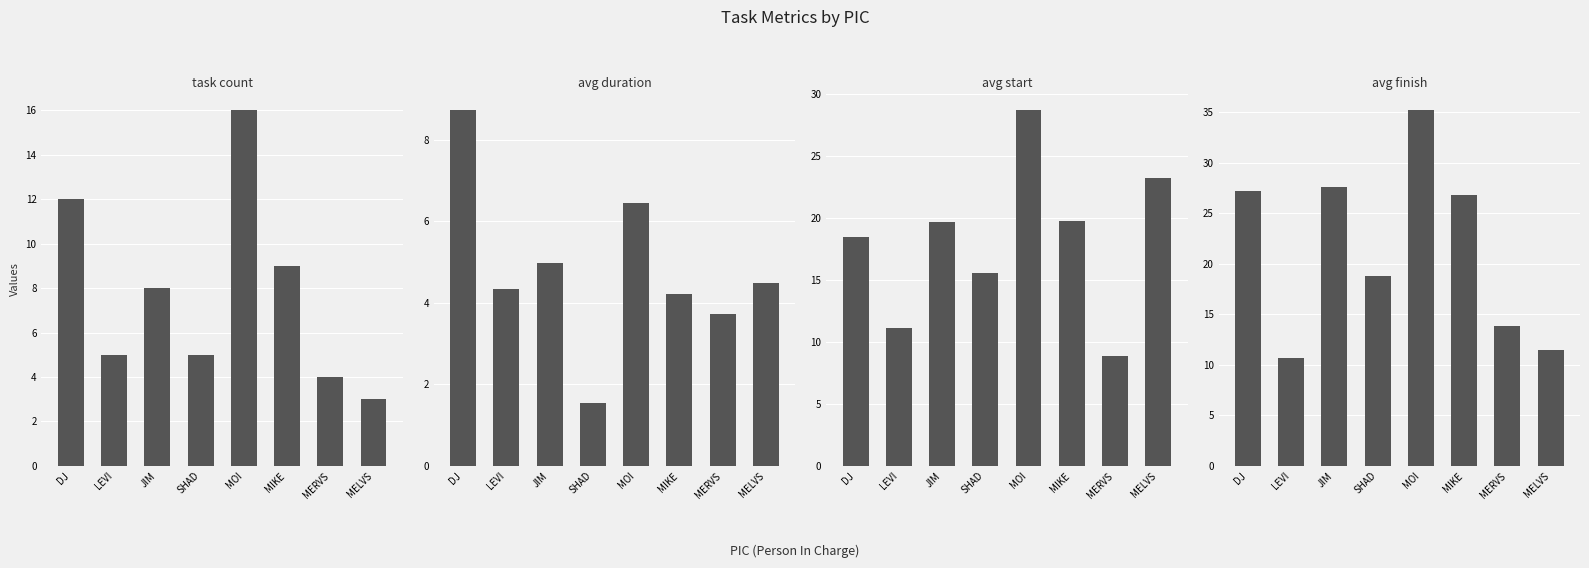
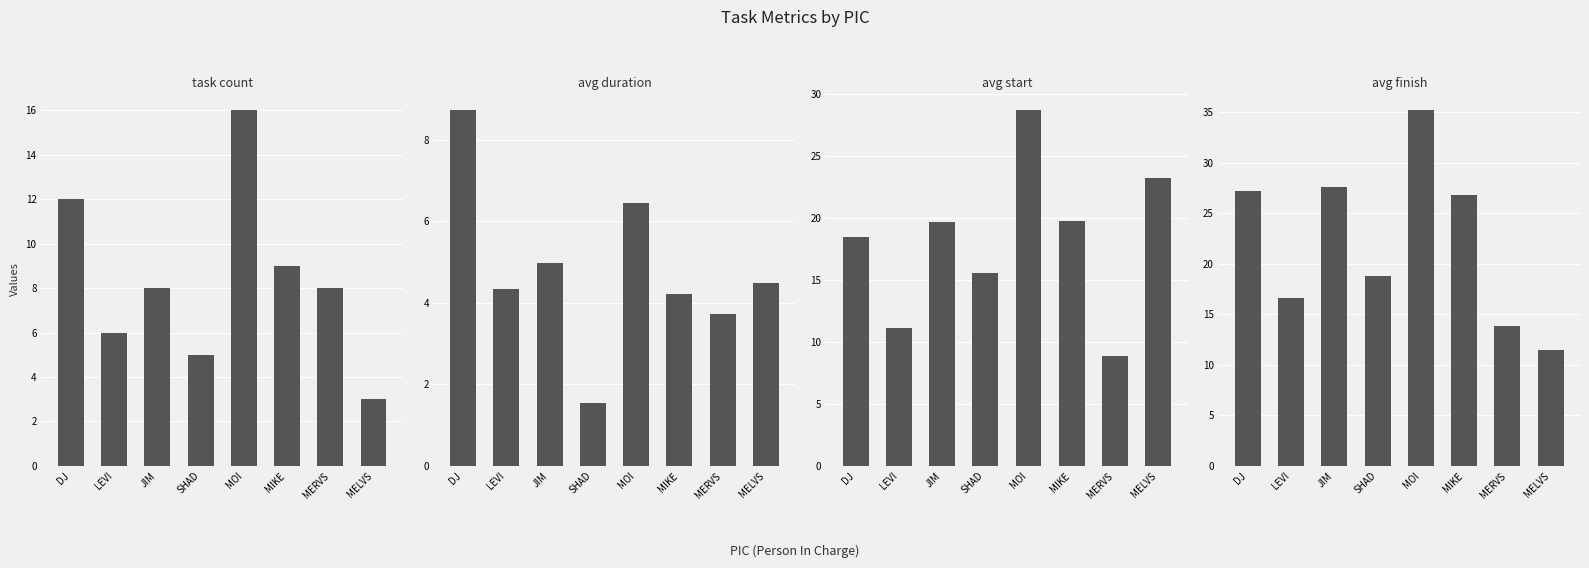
task count, LEVI: 5 -> 6
task count, MERVS: 4 -> 8
avg finish, LEVI: 10.7 -> 16.6
